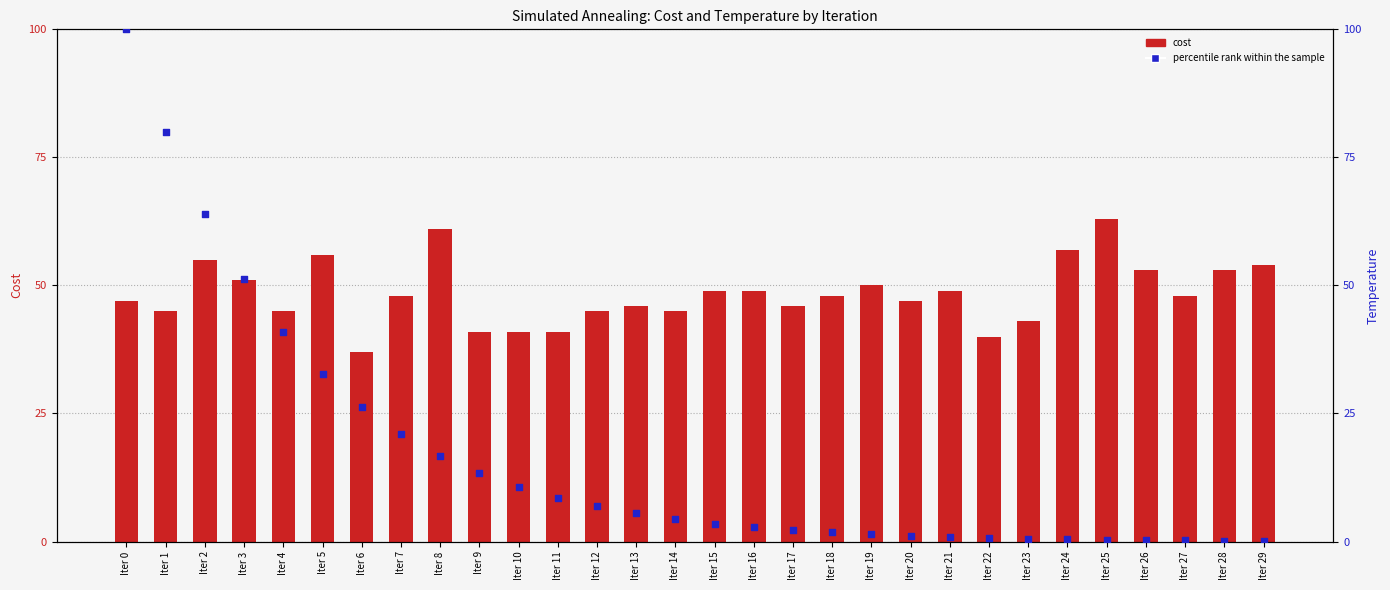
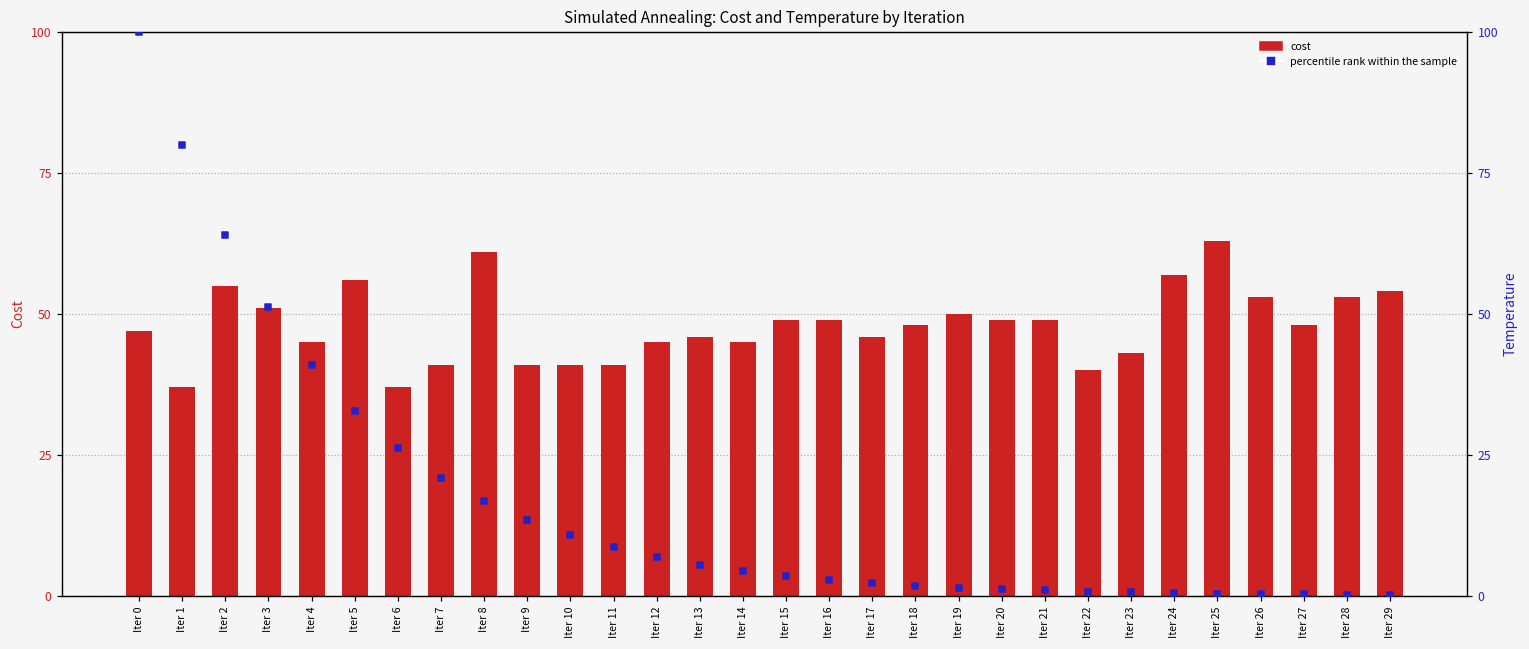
cost, Iter 1: 45 -> 37
cost, Iter 7: 48 -> 41
cost, Iter 20: 47 -> 49
